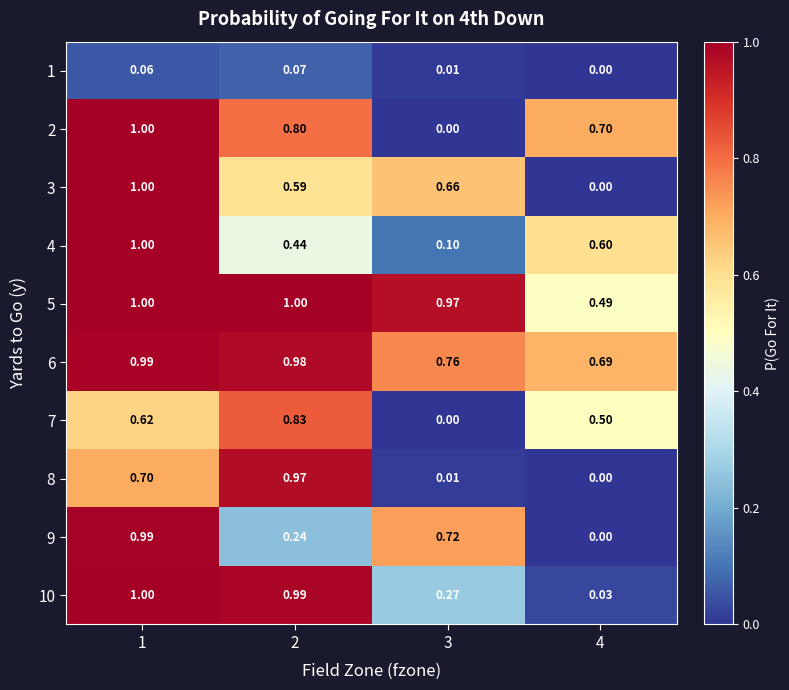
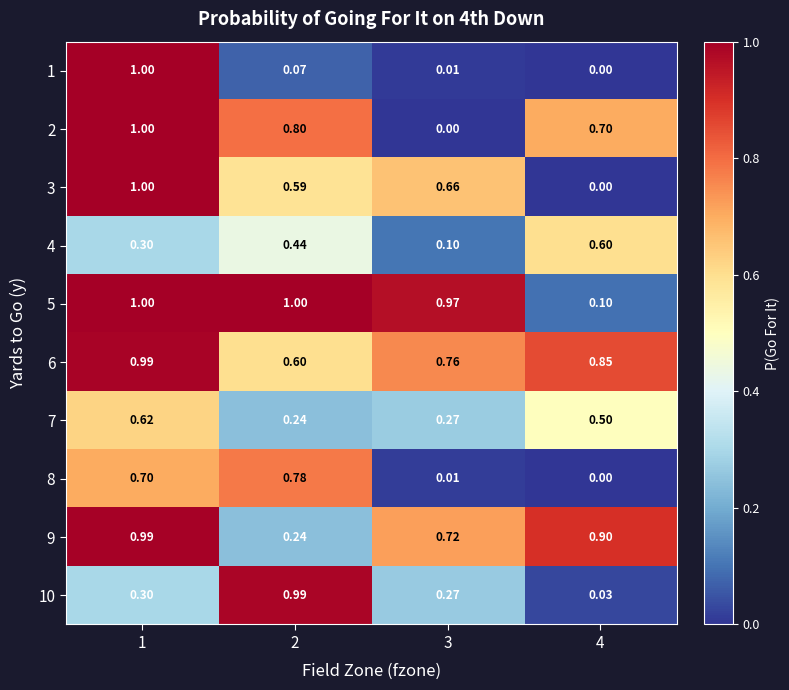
1, 1: 0.06 -> 1.00
4, 1: 1.00 -> 0.30
5, 4: 0.49 -> 0.10
6, 2: 0.98 -> 0.60
6, 4: 0.69 -> 0.85
7, 2: 0.83 -> 0.24
7, 3: 0.00 -> 0.27
8, 2: 0.97 -> 0.78
9, 4: 0.00 -> 0.90
10, 1: 1.00 -> 0.30
